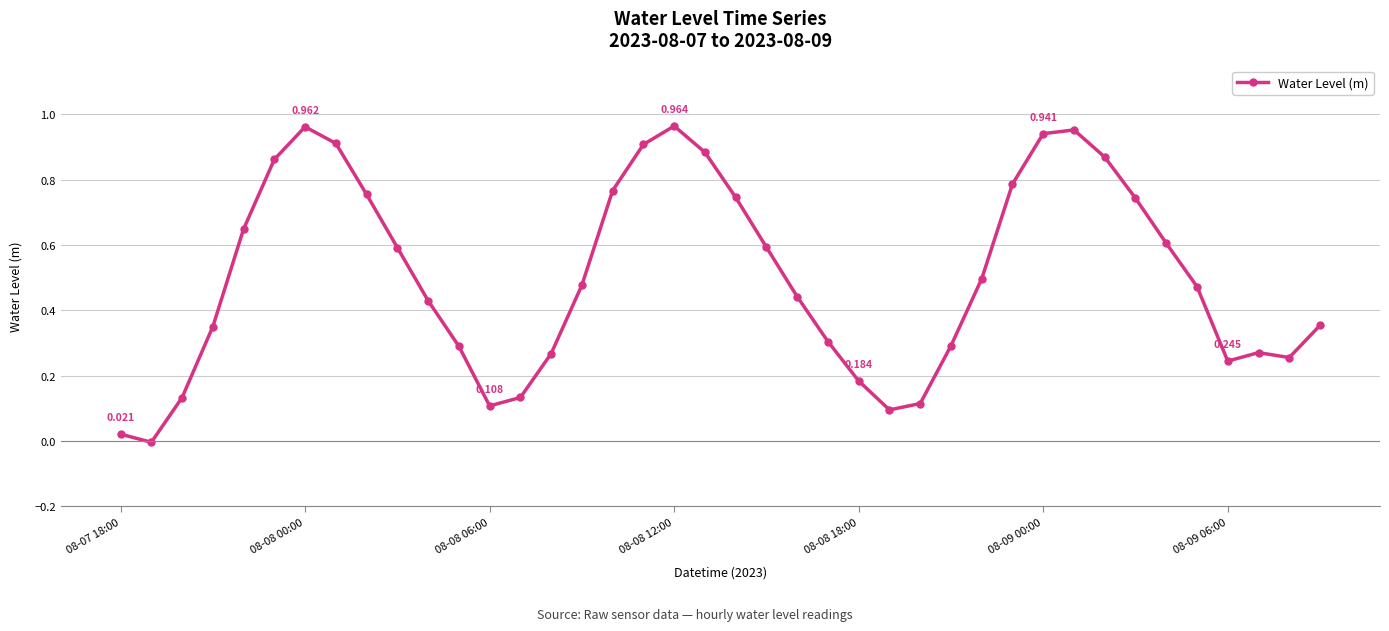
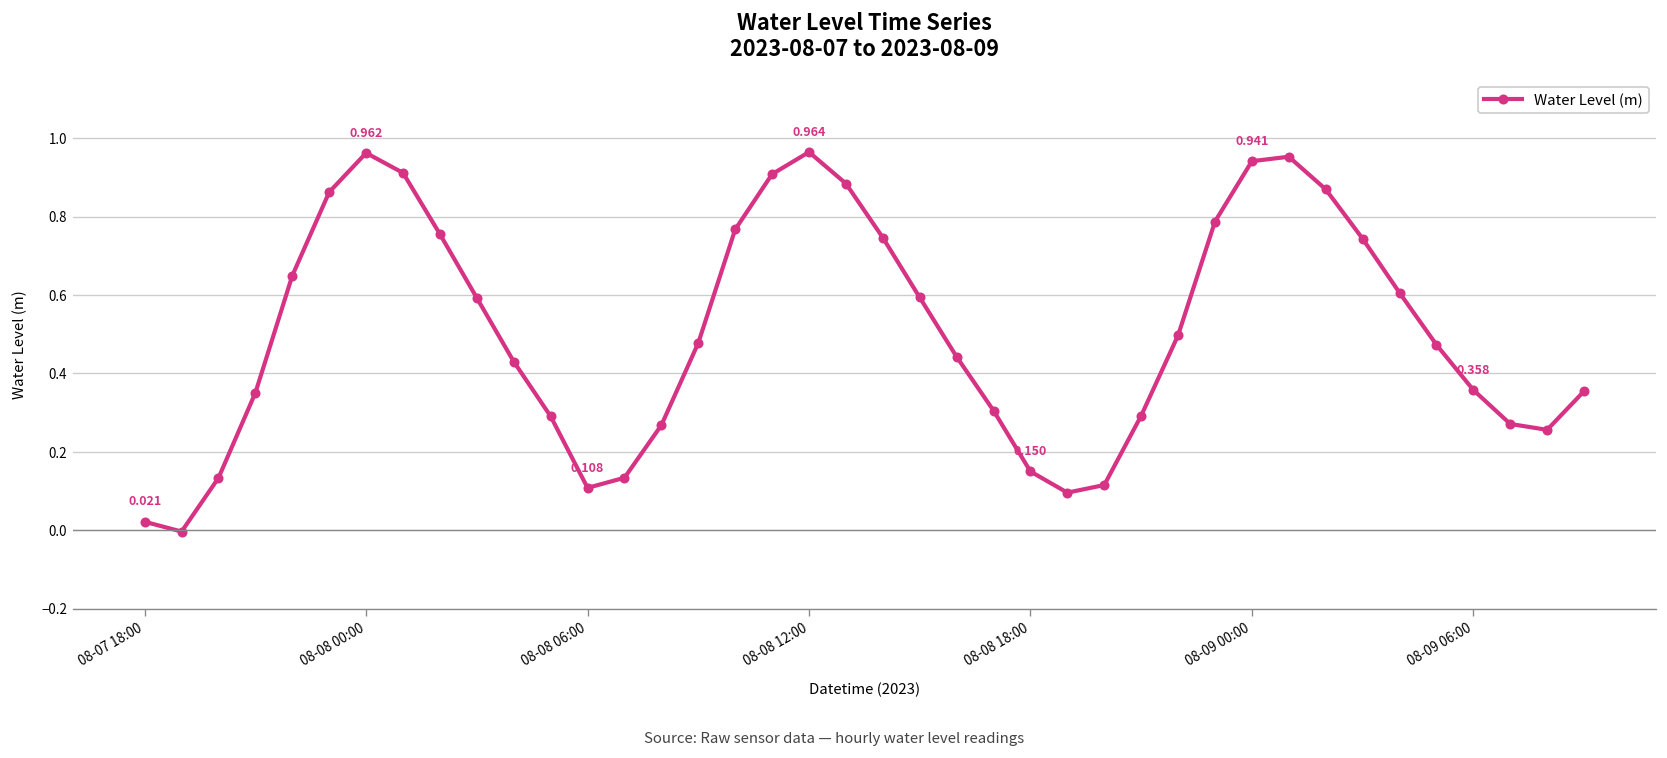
08-08 18:00: 0.184 -> 0.150
08-09 06:00: 0.245 -> 0.358
